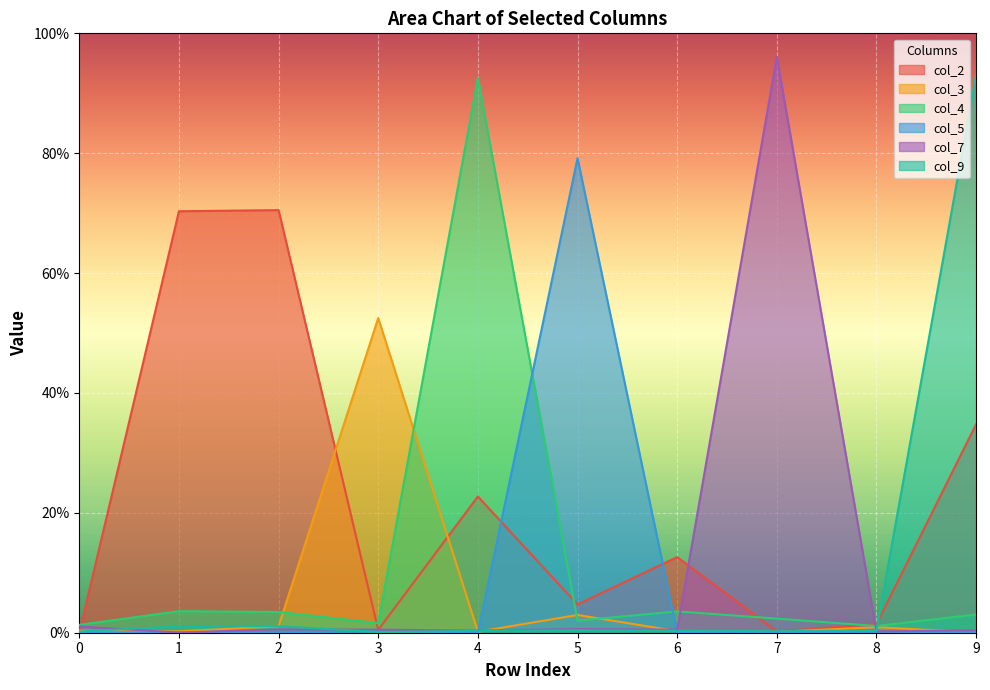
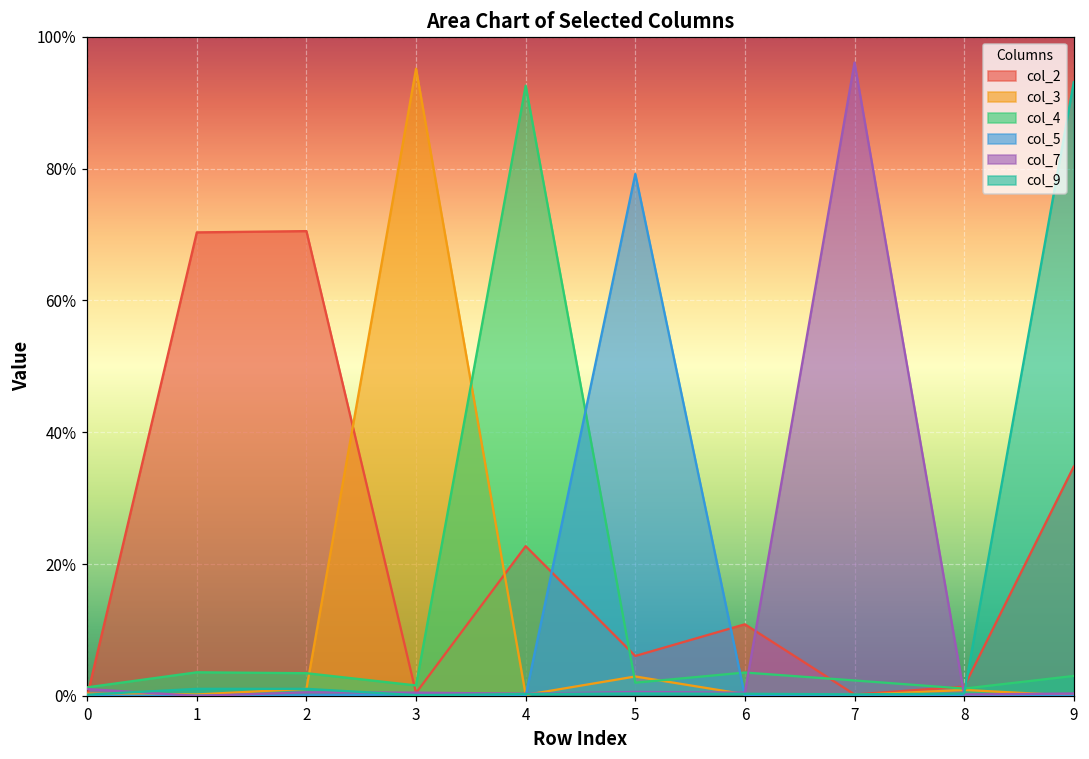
col_3, 3: 52% -> 95%
col_2, 5: 5% -> 6%
col_2, 6: 13% -> 11%
